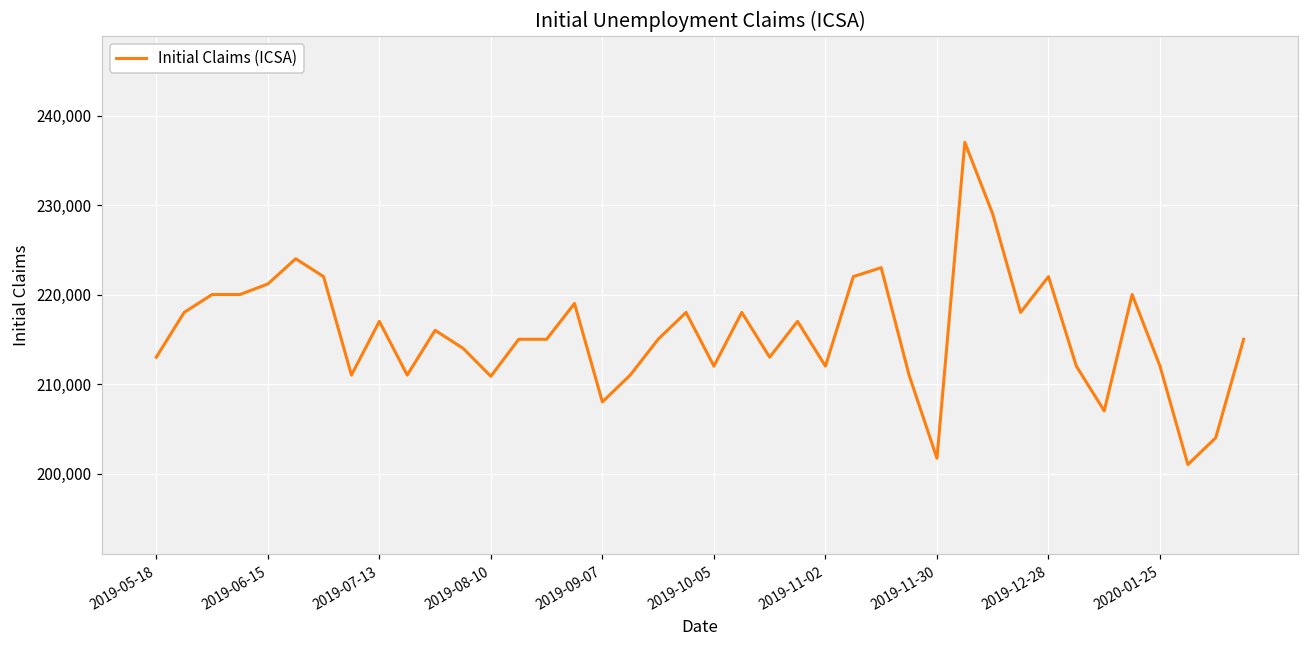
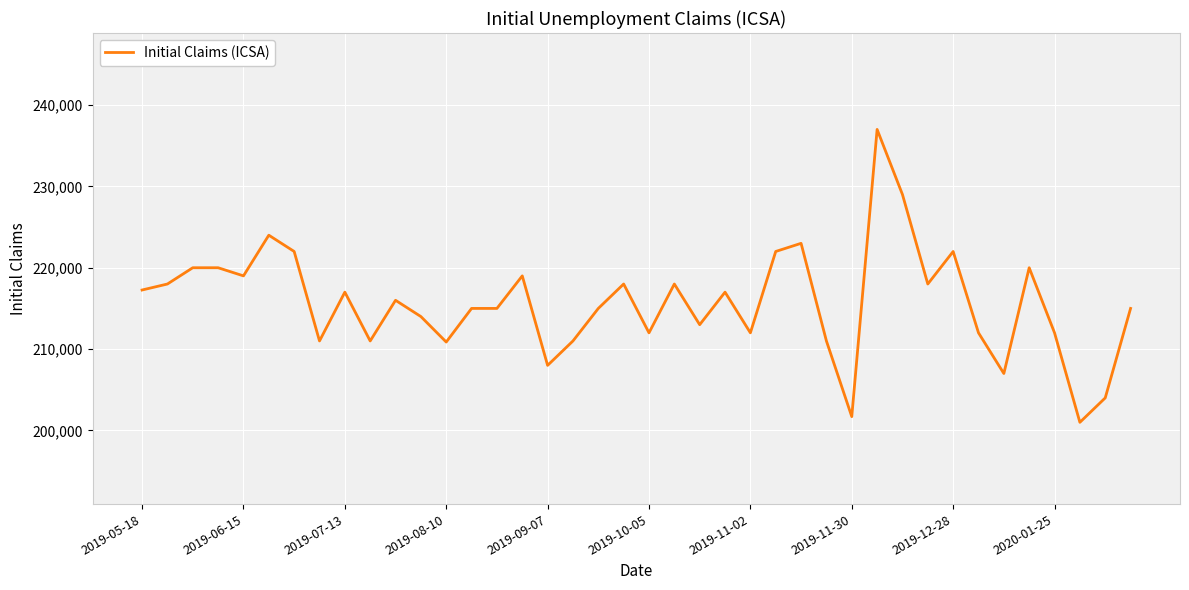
2019-05-18: 213,000 -> 217,000
2019-06-15: 221,000 -> 219,000
